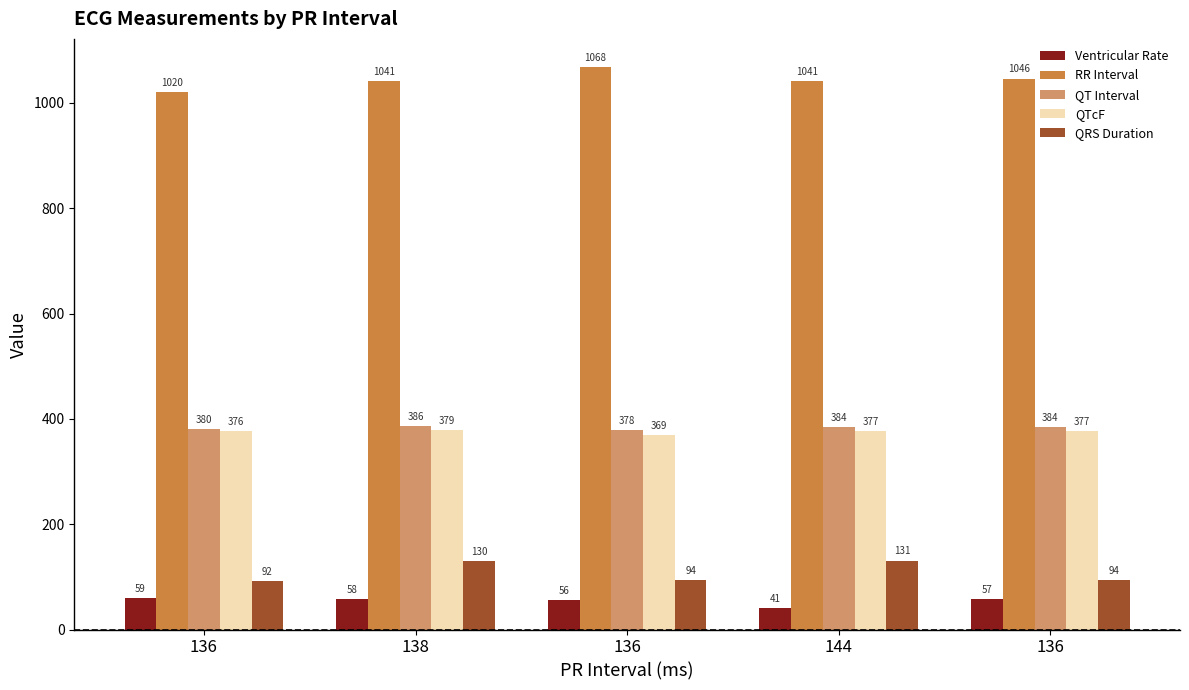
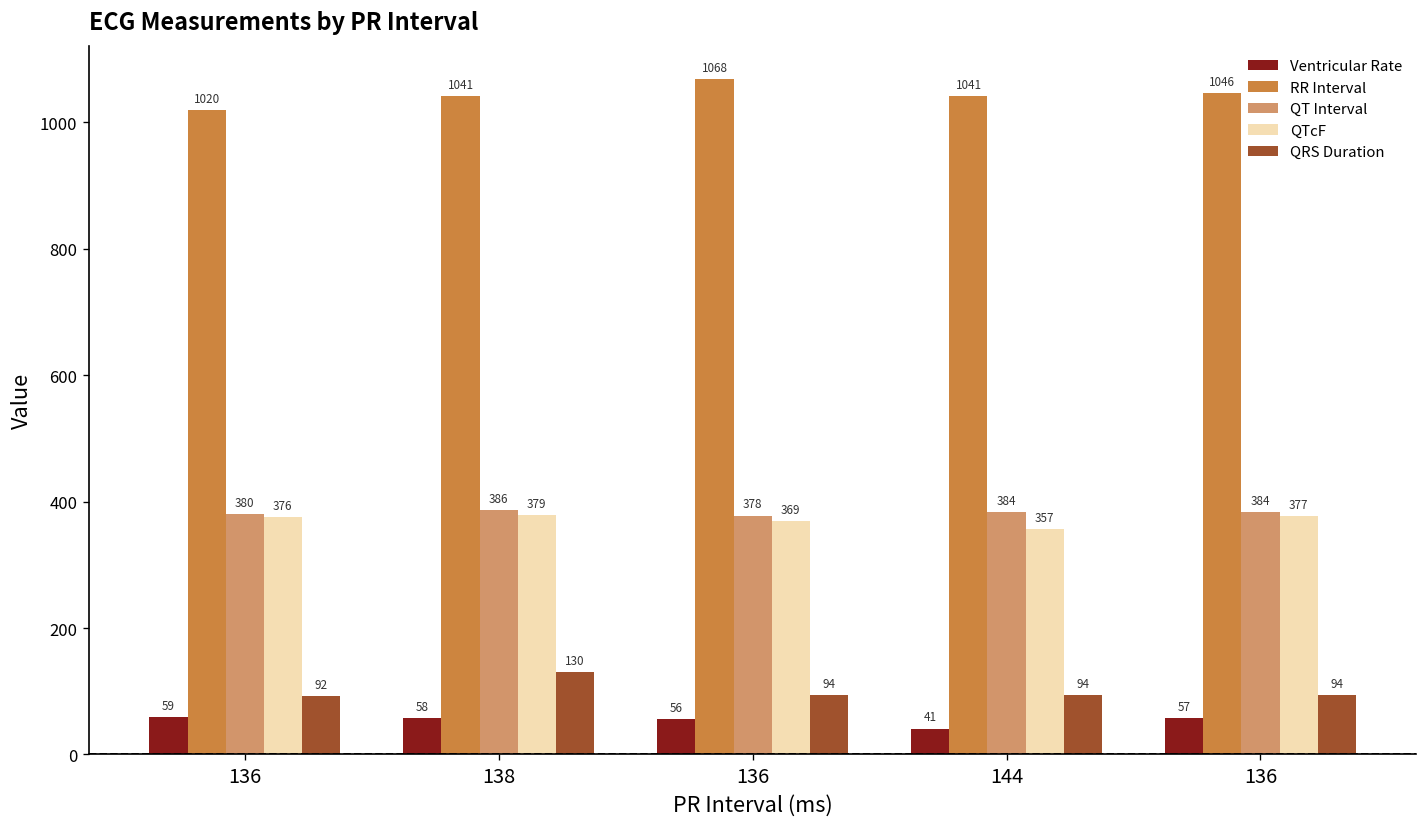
QTcF, 144: 377 -> 357
QRS Duration, 144: 131 -> 94
